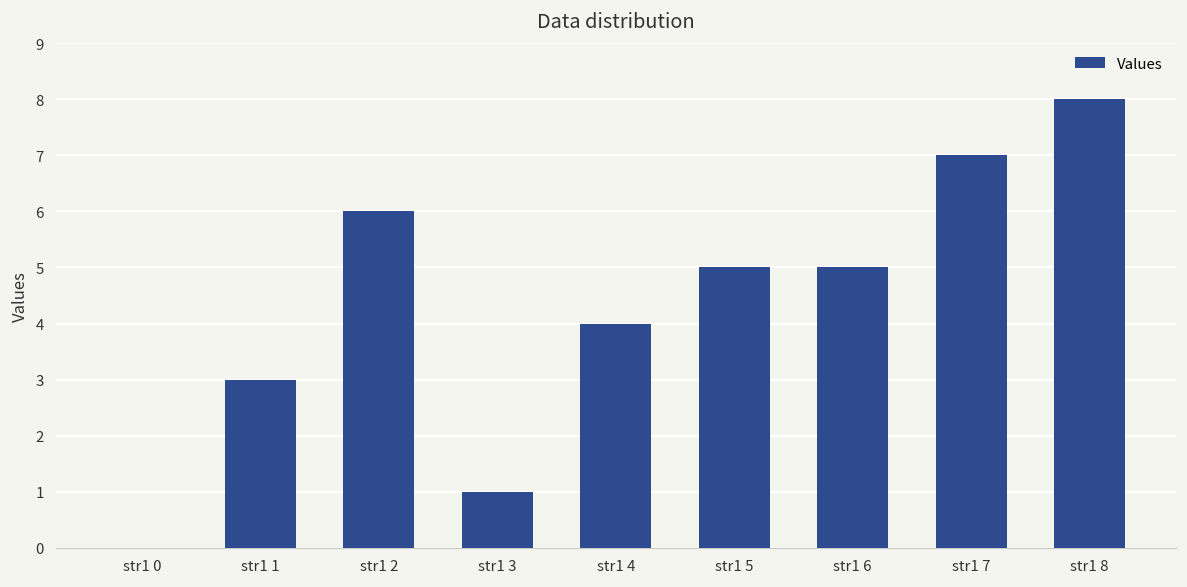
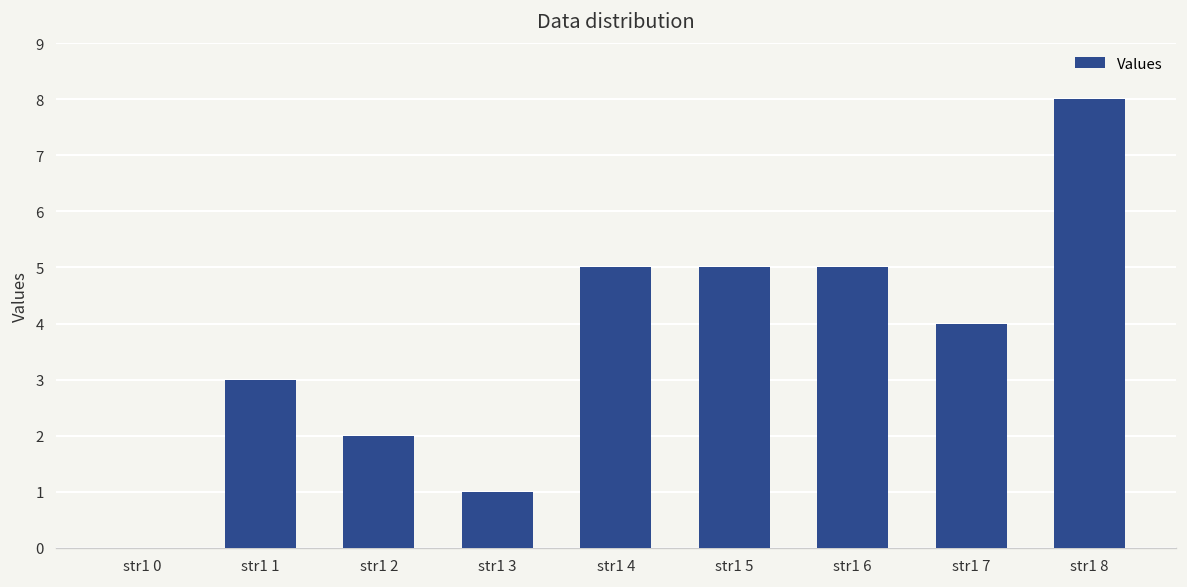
str1 2: 6 -> 2
str1 4: 4 -> 5
str1 7: 7 -> 4
